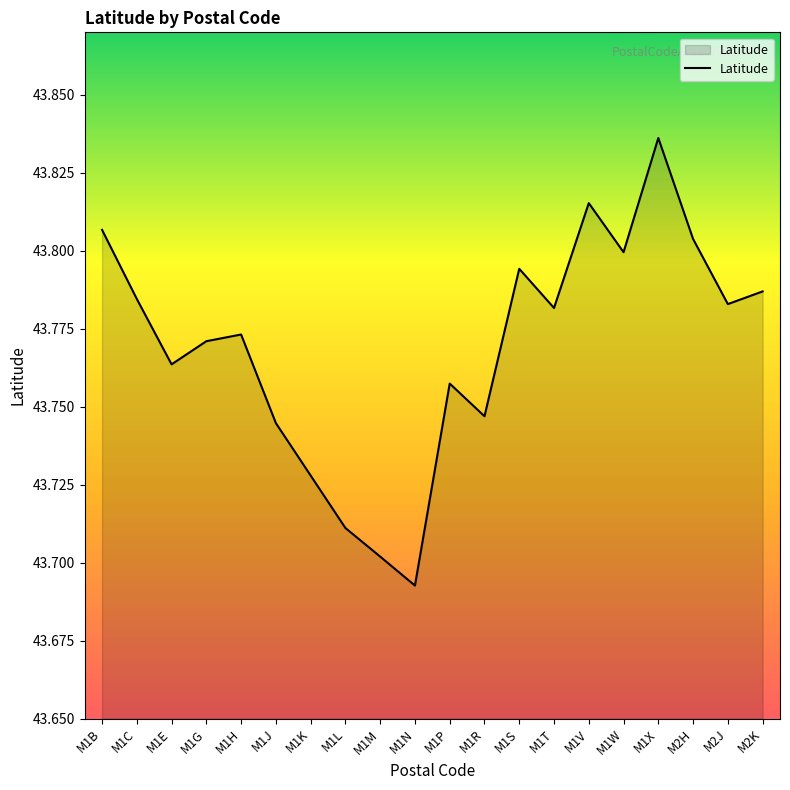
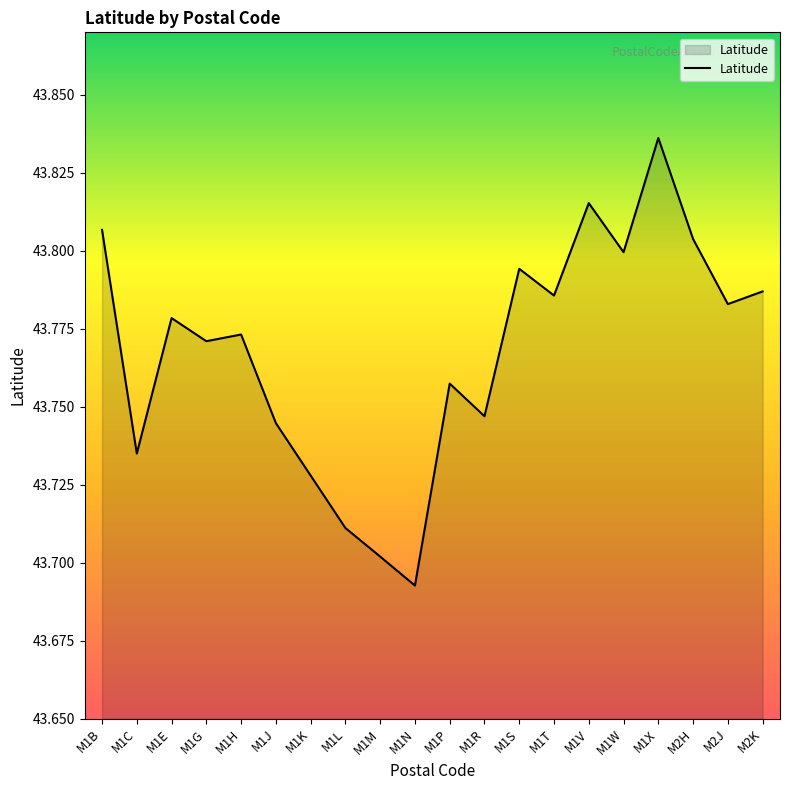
M1C: 43.785 -> 43.735
M1E: 43.764 -> 43.778
M1T: 43.782 -> 43.786
